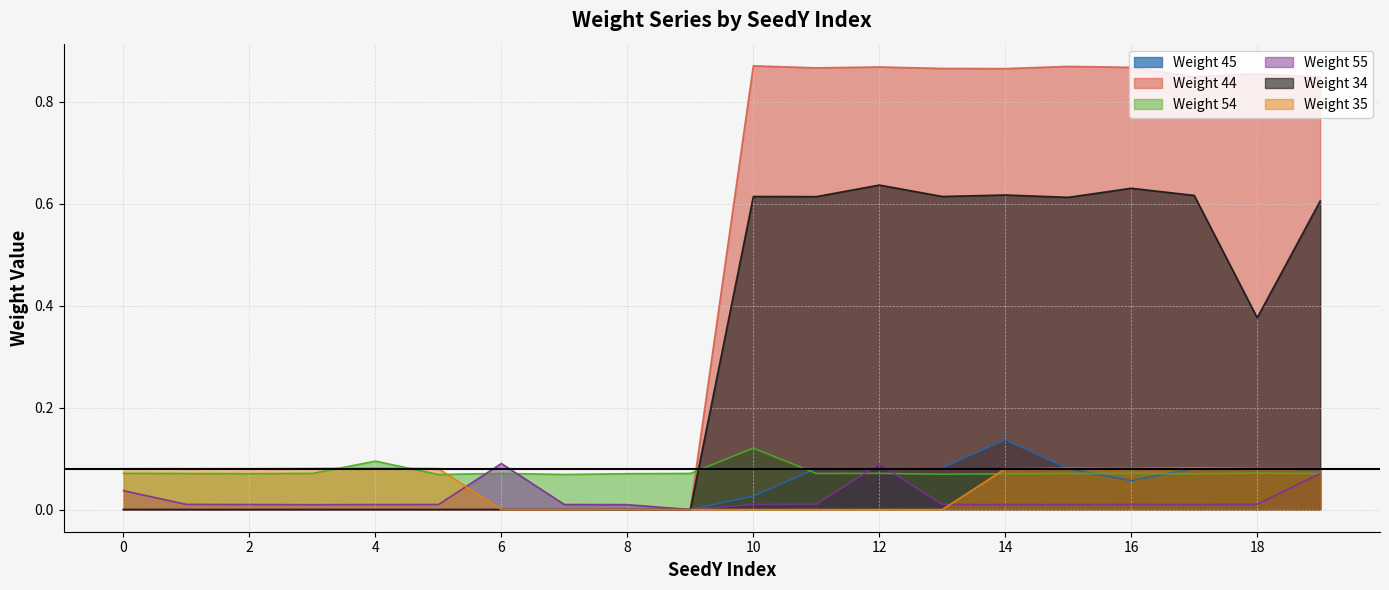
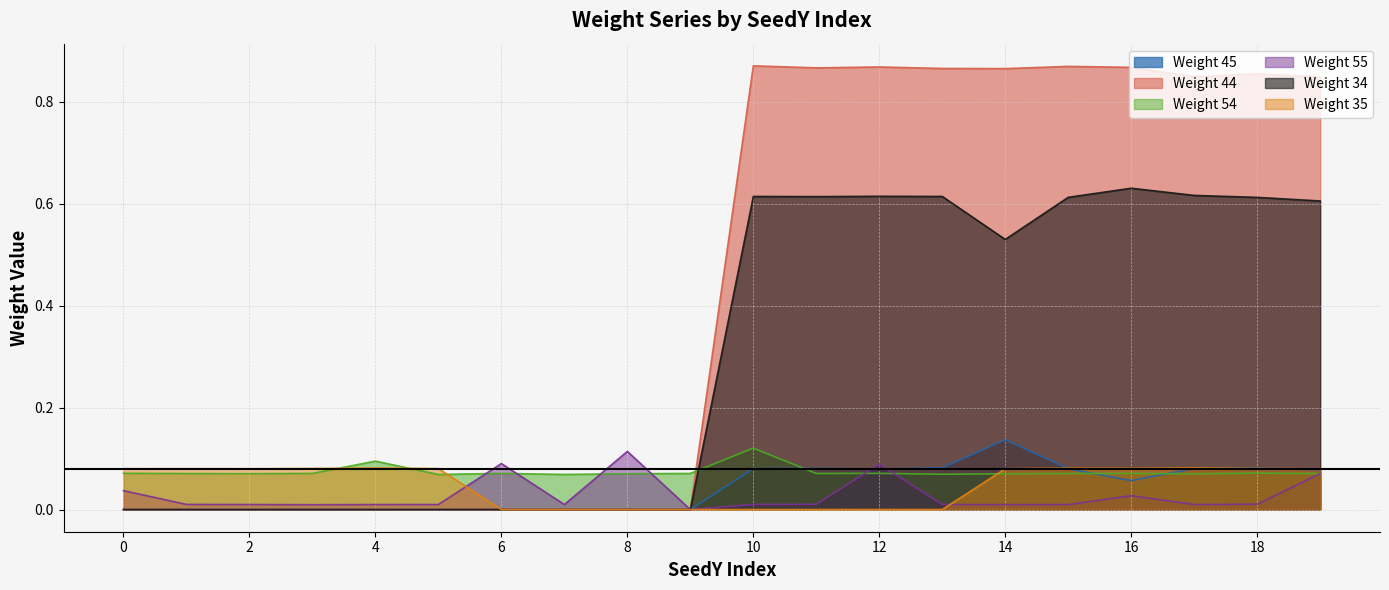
Weight 55, 8: 0.01 -> 0.11
Weight 45, 10: 0.03 -> 0.08
Weight 34, 12: 0.64 -> 0.61
Weight 34, 14: 0.62 -> 0.53
Weight 55, 16: 0.01 -> 0.03
Weight 34, 18: 0.38 -> 0.61
